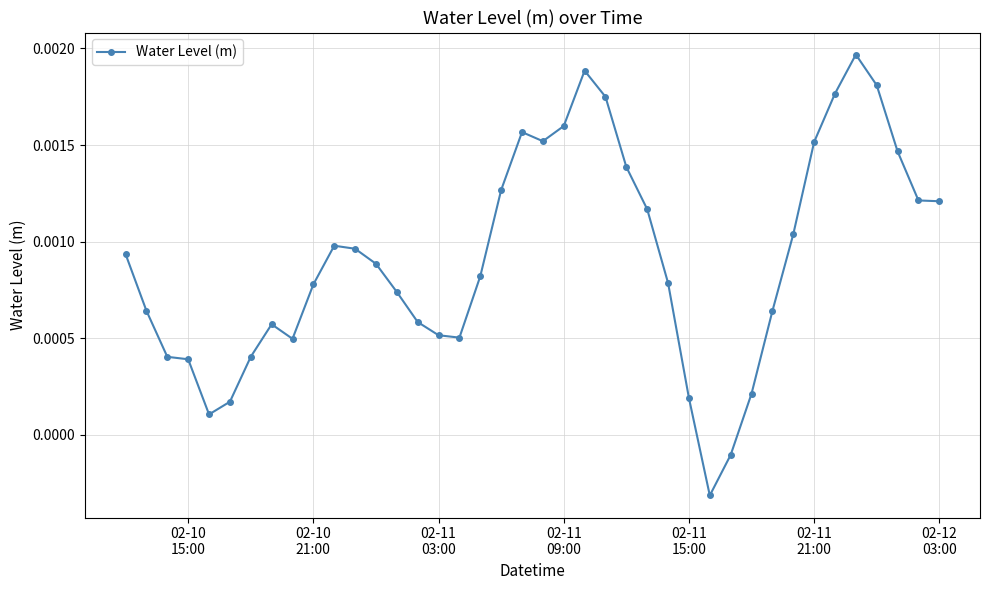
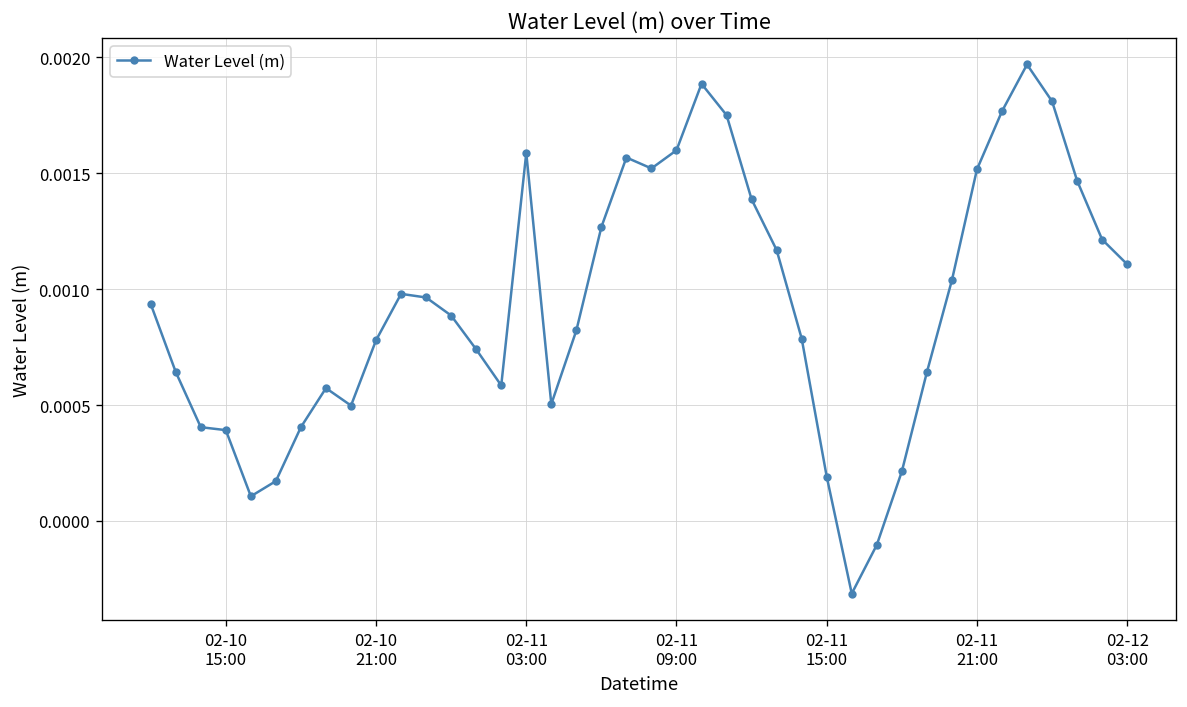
02-11 03:00: 0.00052 -> 0.00159
02-12 03:00: 0.00121 -> 0.00111
